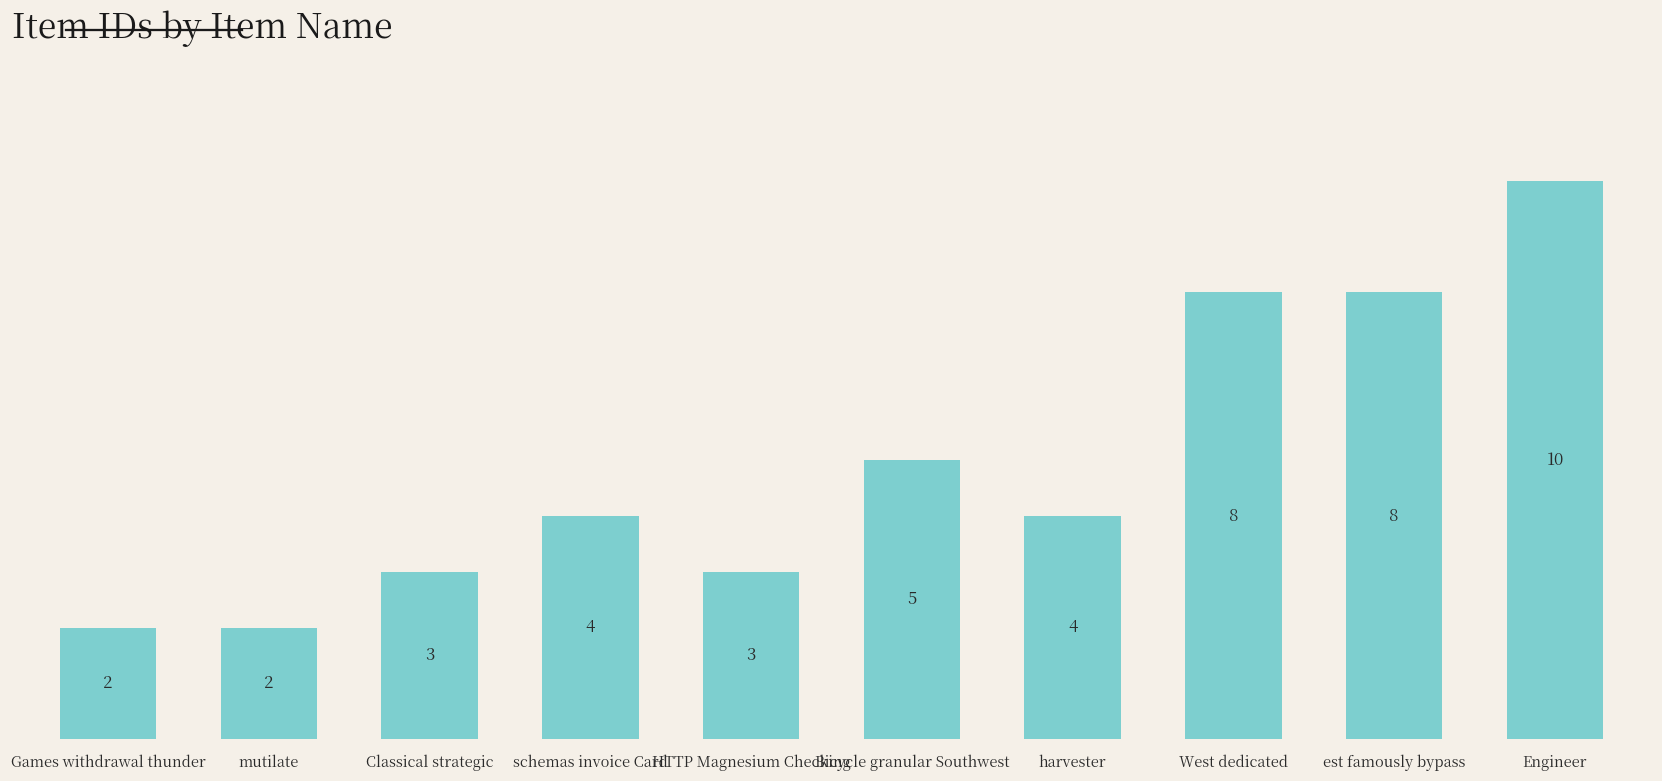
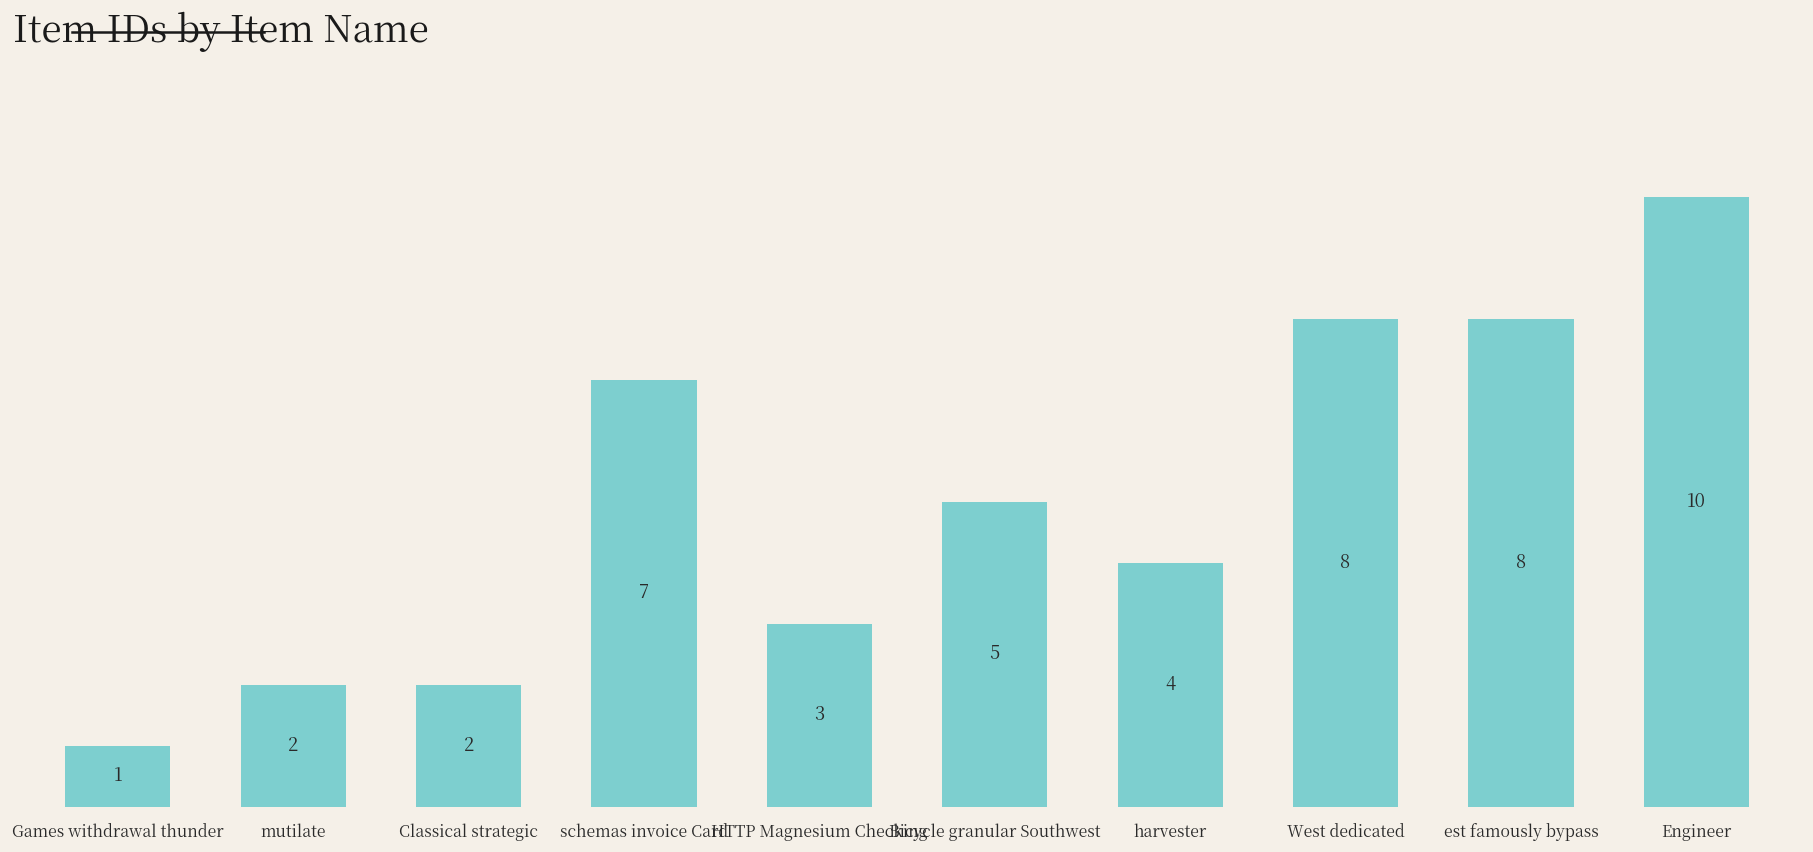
Games withdrawal thunder: 2 -> 1
Classical strategic: 3 -> 2
schemas invoice Card: 4 -> 7
